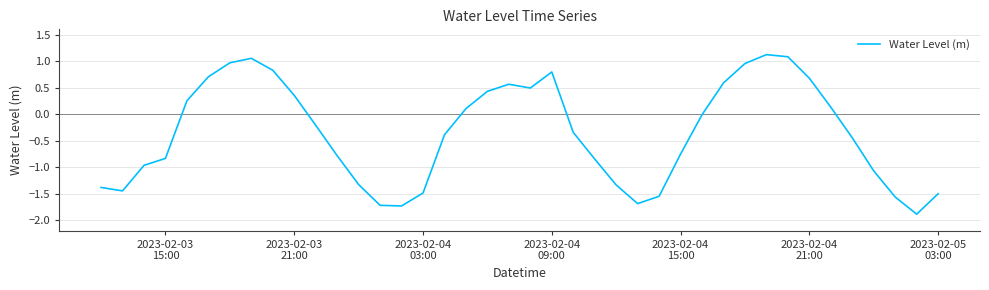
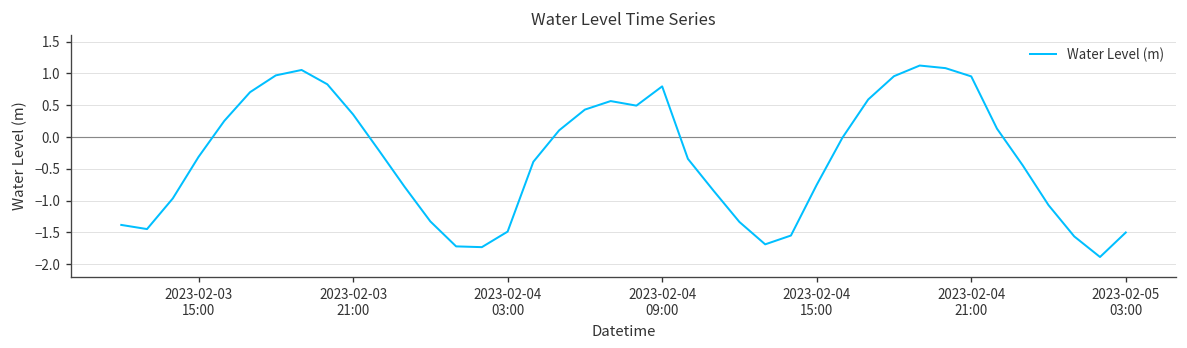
2023-02-03 15:00: -0.8 -> -0.3
2023-02-04 21:00: 0.7 -> 1.0
